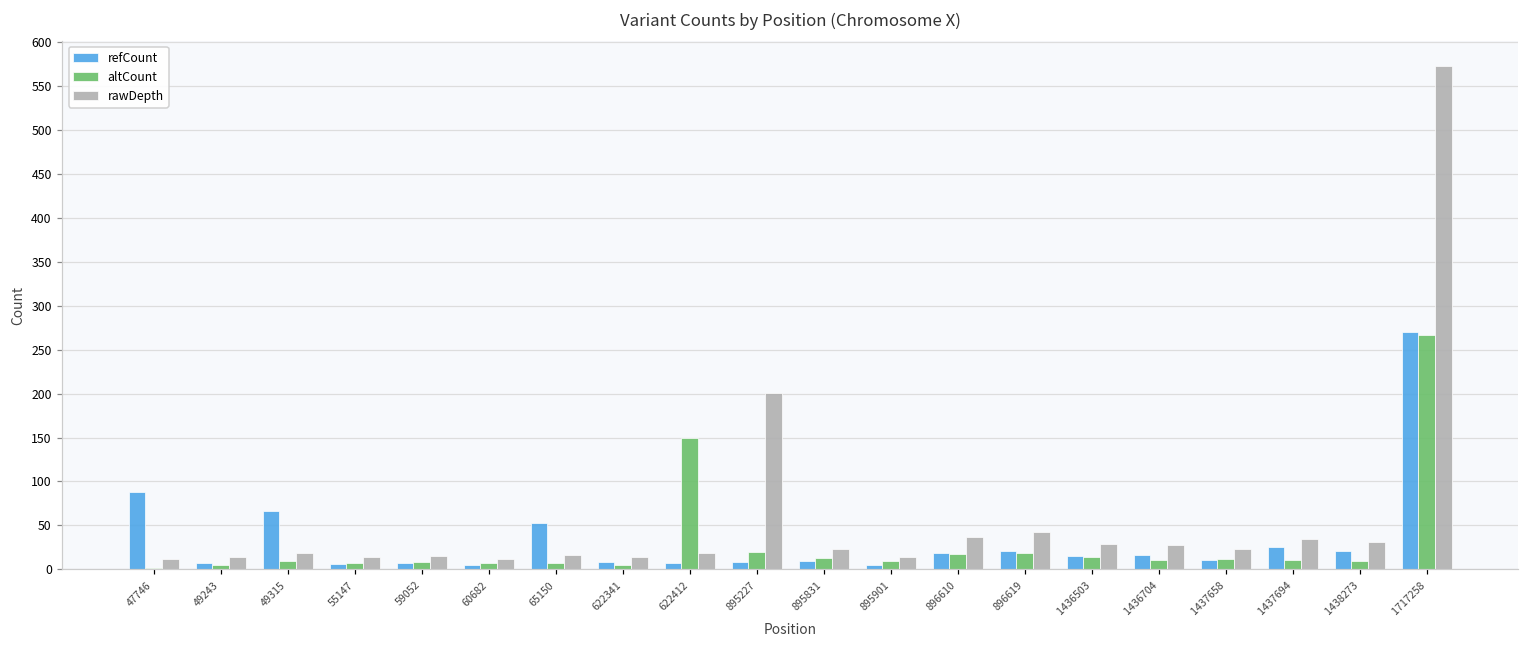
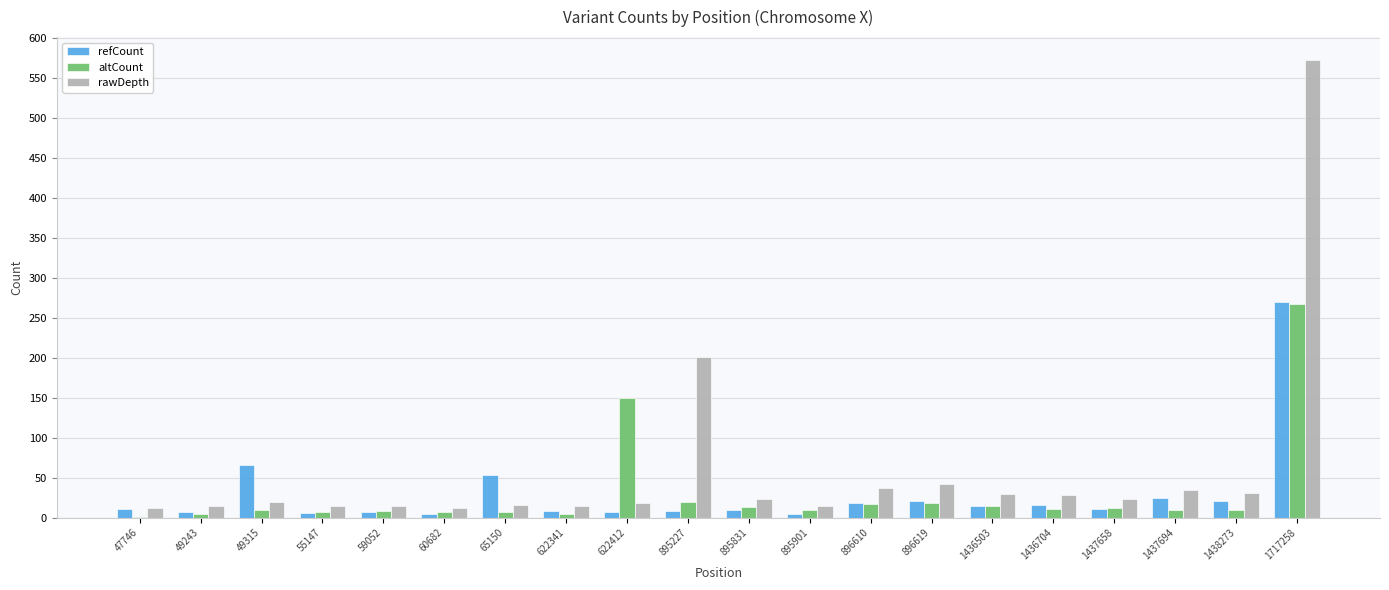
refCount, 47746: 90 -> 10
